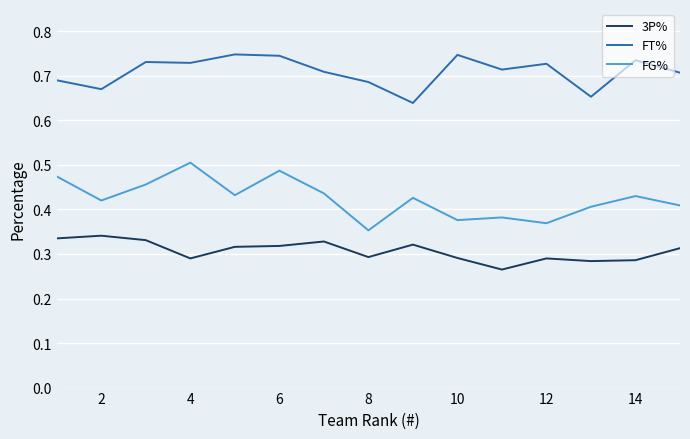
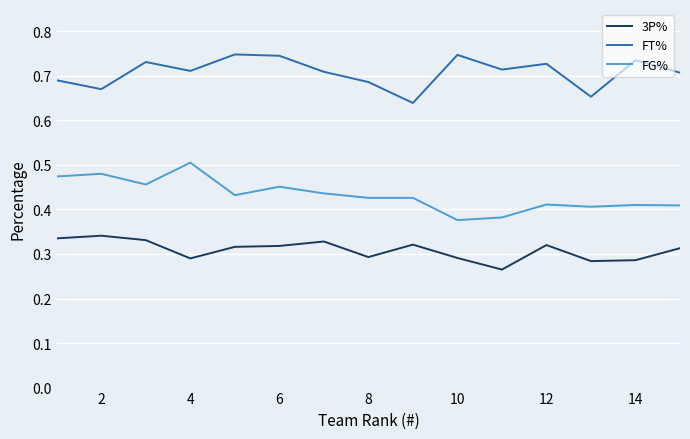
FG%, 2: 0.42 -> 0.48
FT%, 4: 0.73 -> 0.71
FG%, 6: 0.49 -> 0.45
FG%, 8: 0.35 -> 0.43
3P%, 12: 0.29 -> 0.32
FG%, 12: 0.37 -> 0.41
FG%, 14: 0.43 -> 0.41
